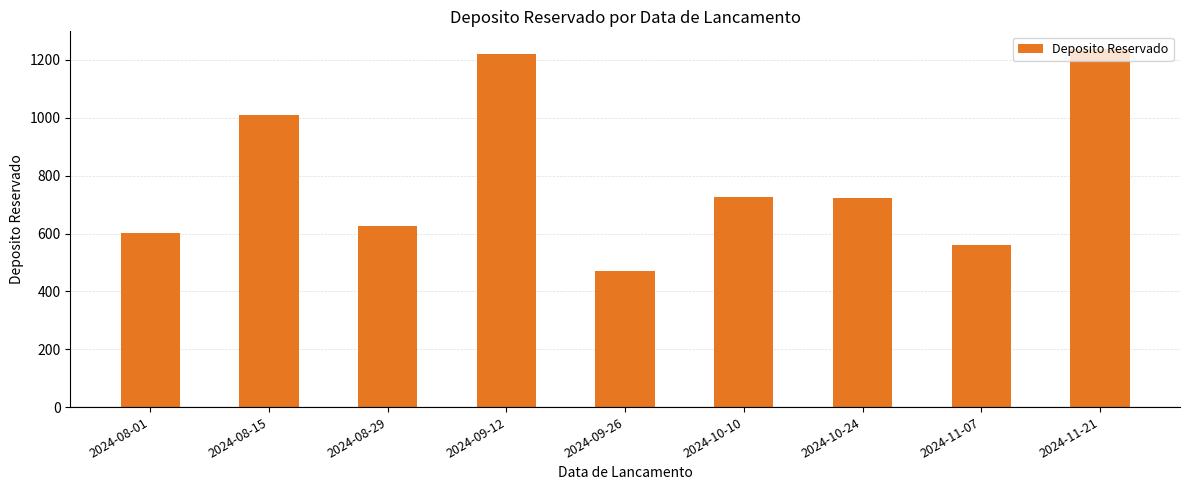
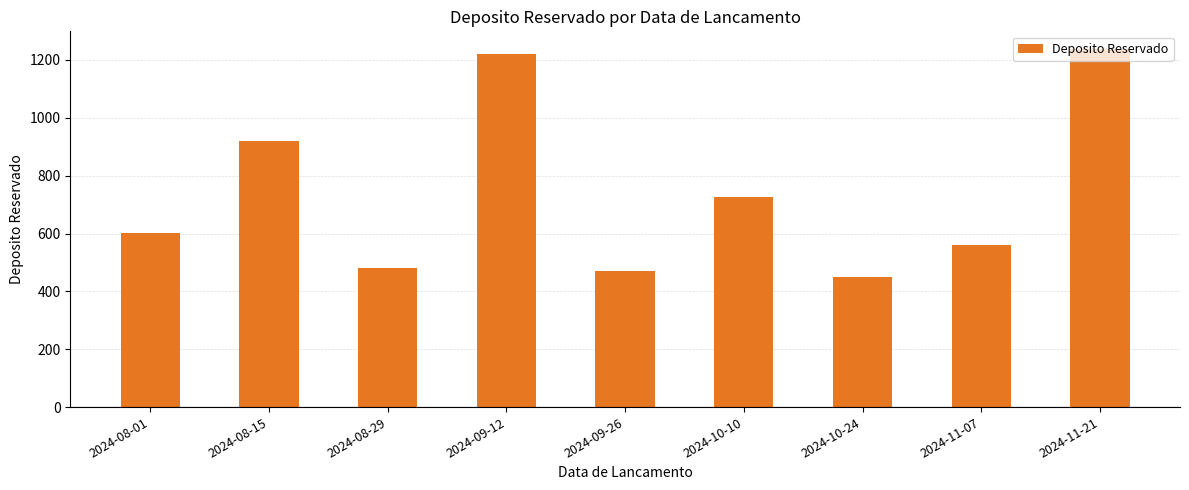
2024-08-15: 1010 -> 920
2024-08-29: 630 -> 480
2024-10-24: 720 -> 450
